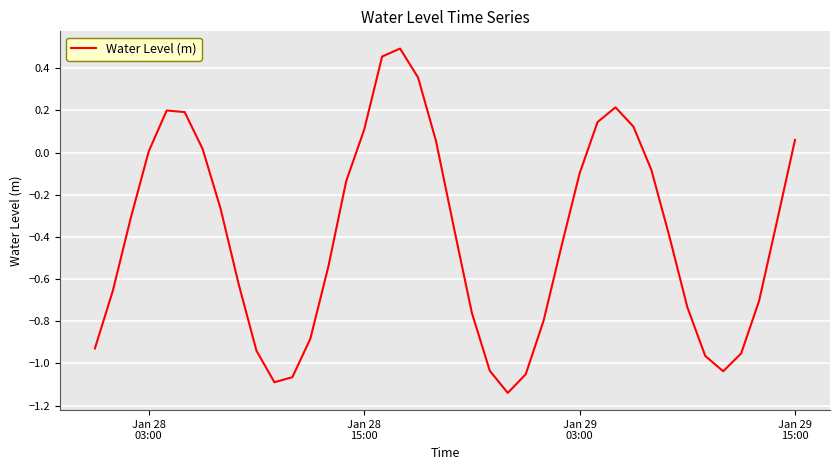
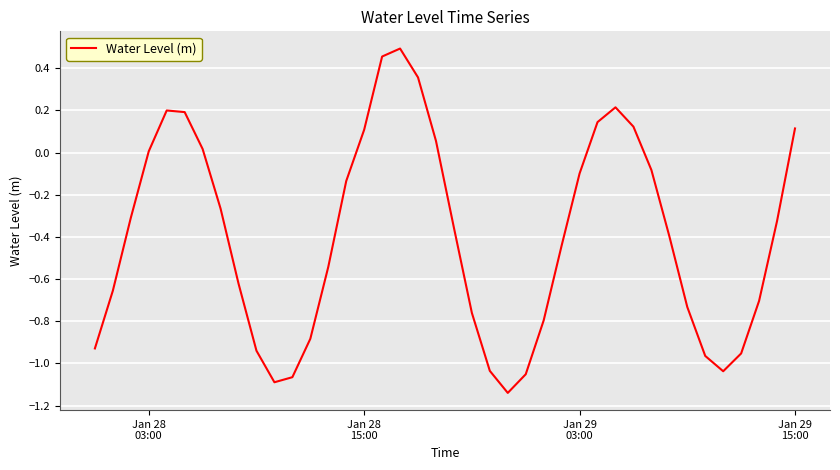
Jan 29 15:00: 0.06 -> 0.11
